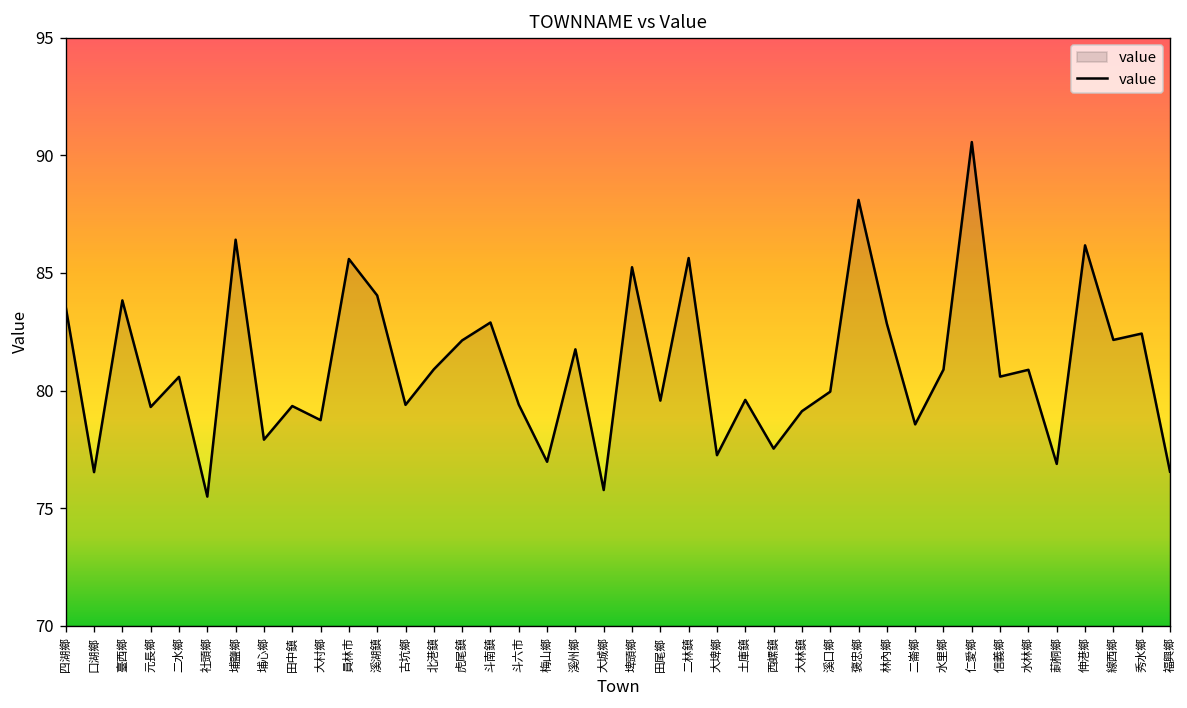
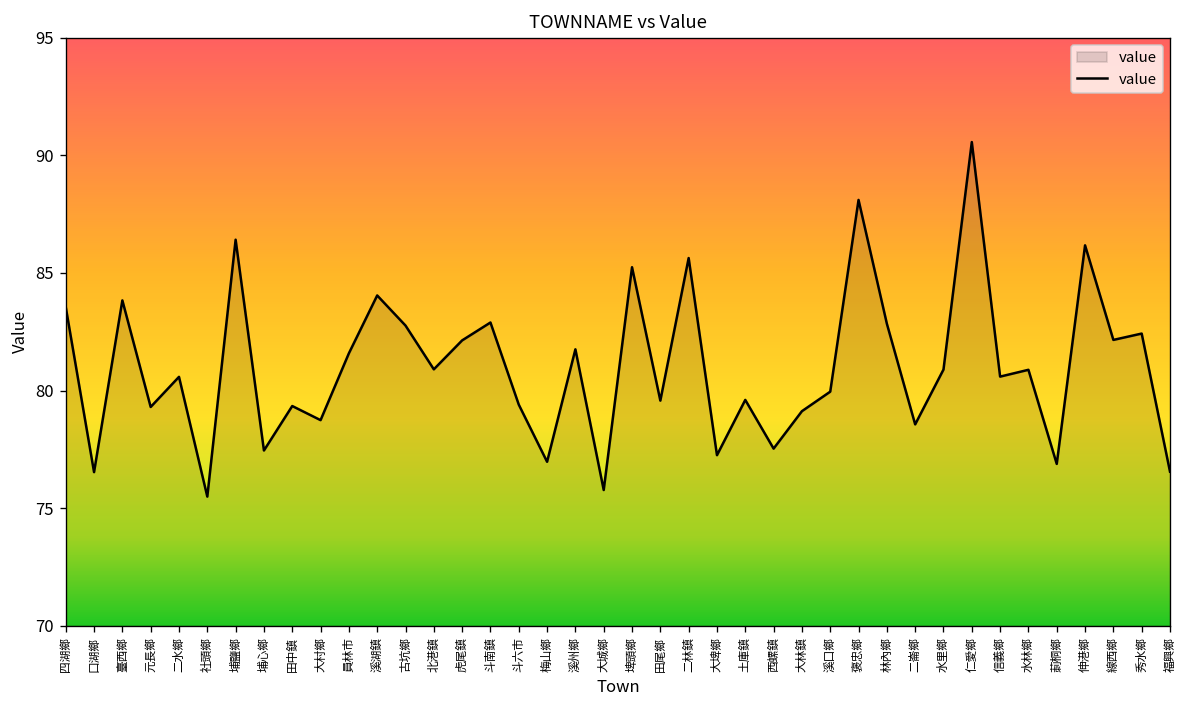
埔心鄉: 77.9 -> 77.5
員林市: 85.6 -> 81.6
古坑鄉: 79.4 -> 82.8
